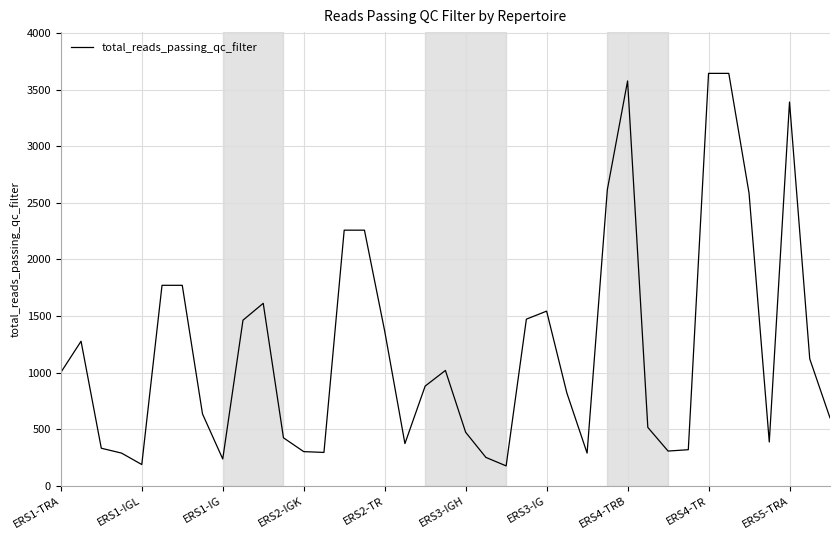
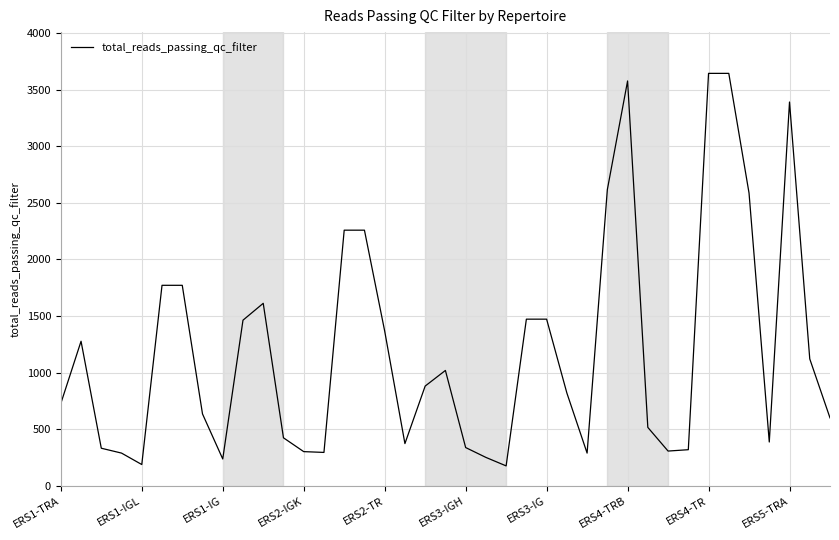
ERS1-TRA: 1000 -> 730
ERS3-IGH: 470 -> 340
ERS3-IG: 1540 -> 1470
